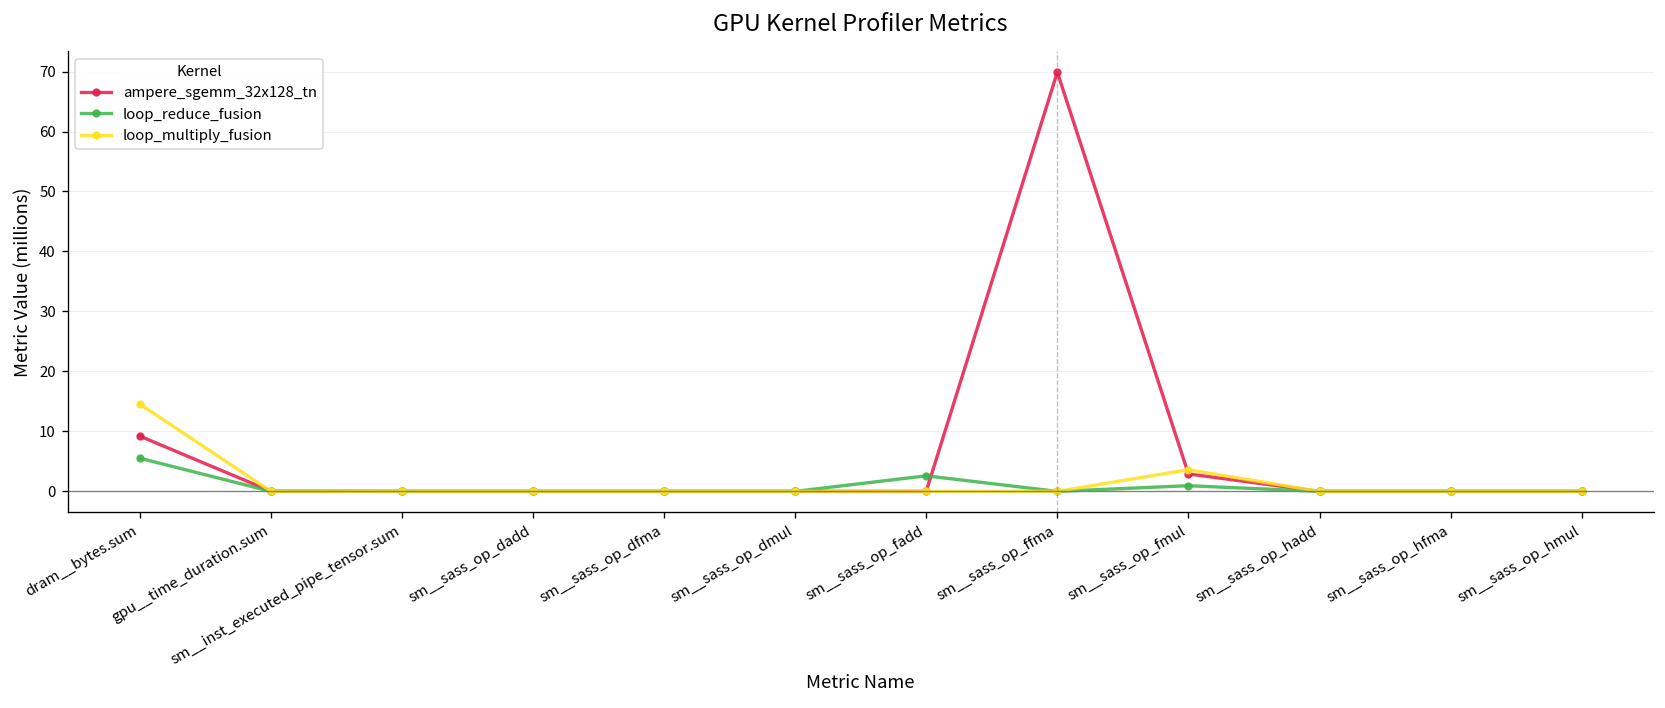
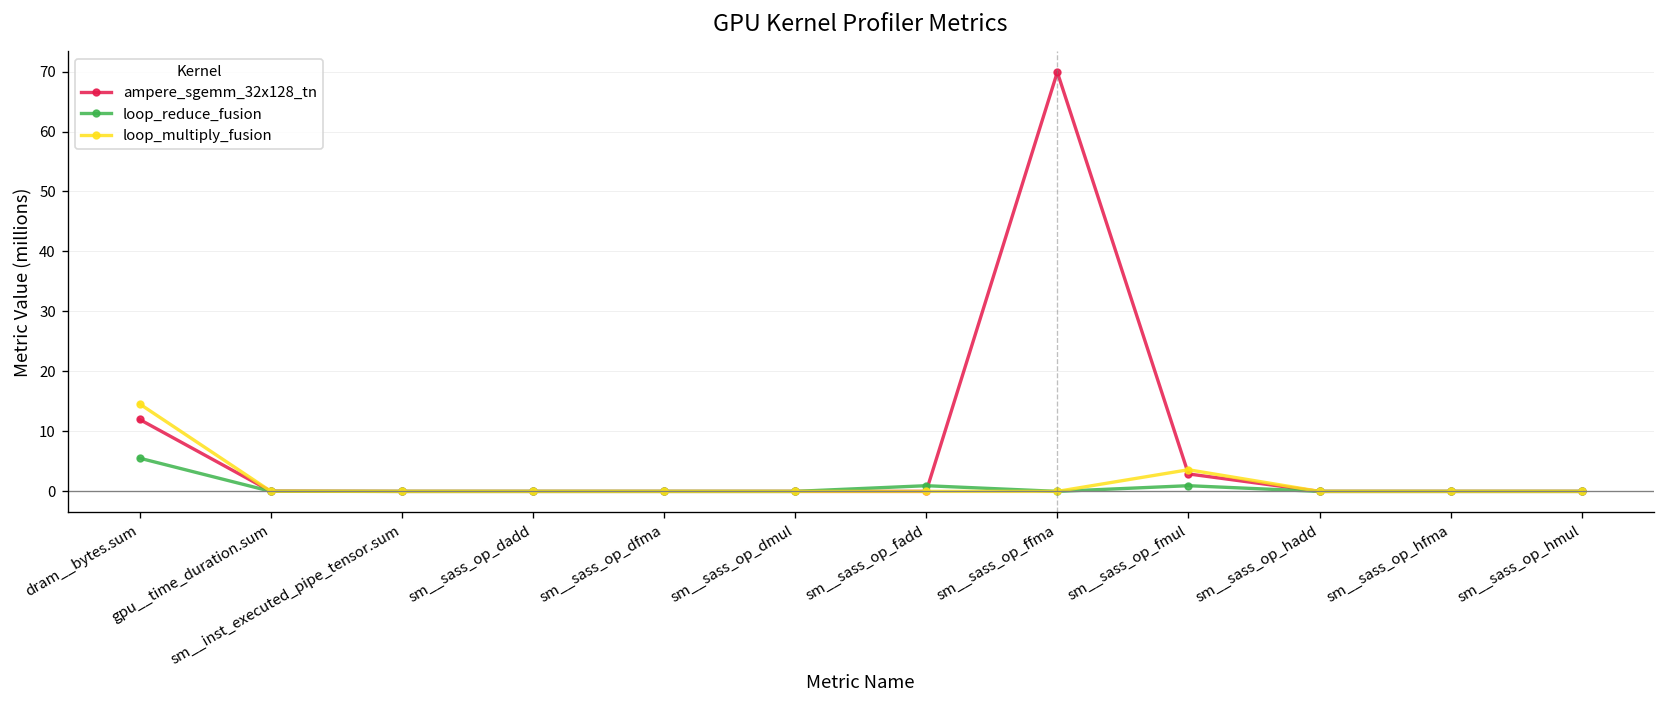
ampere_sgemm_32x128_tn, dram__bytes.sum: 9 -> 12
loop_reduce_fusion, sm__sass_op_fadd: 3 -> 1
